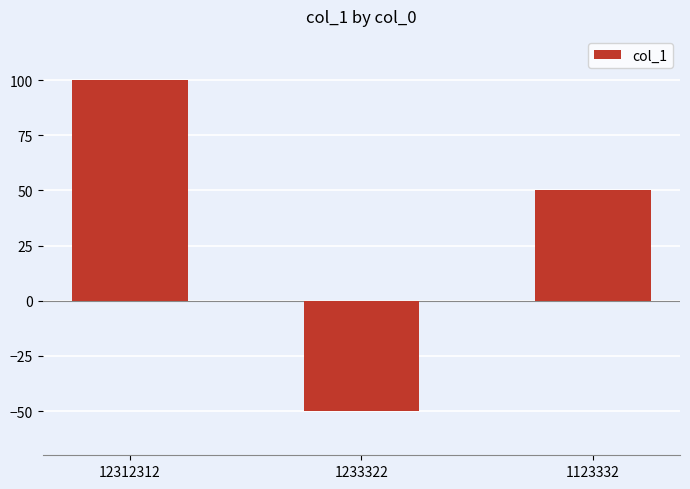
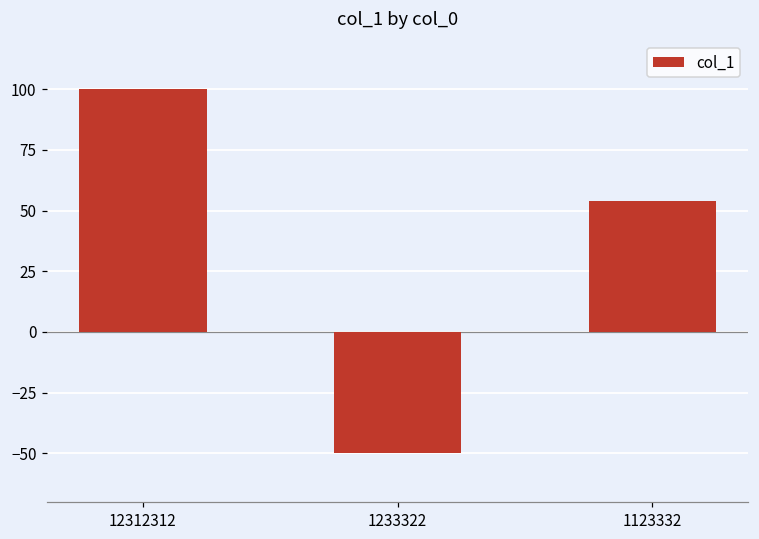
1123332: 50 -> 54
